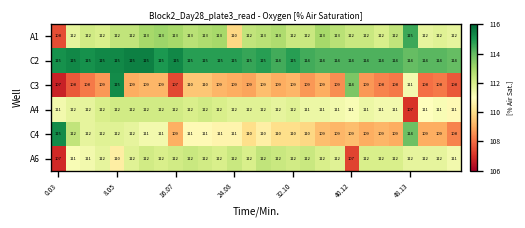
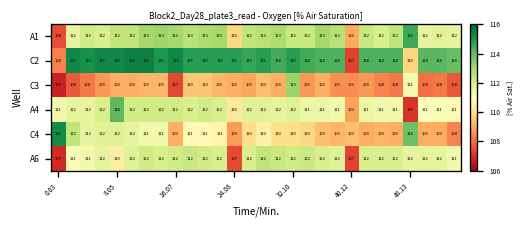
A1, 40.12: 112 -> 109
C2, 0.03: 115 -> 108
C2, 40.12: 114 -> 107
C2, 48.13: 114 -> 110
C3, 8.05: 115 -> 109
C3, 32.10: 109 -> 113
C3, 40.12: 114 -> 109
A4, 8.05: 112 -> 114
A4, 24.08: 112 -> 110
A4, 40.12: 111 -> 109
C4, 24.08: 111 -> 109
A6, 24.08: 112 -> 107
